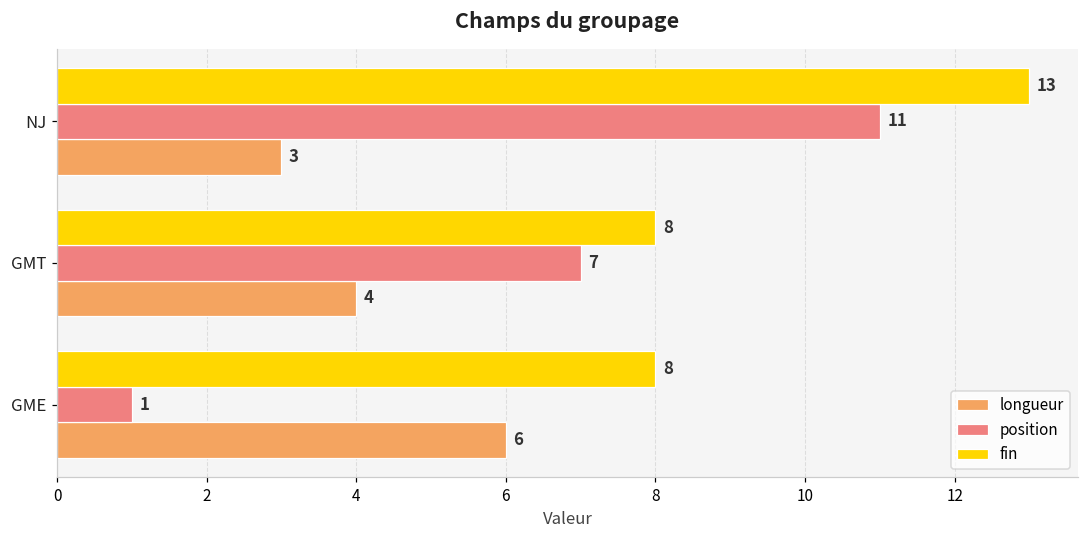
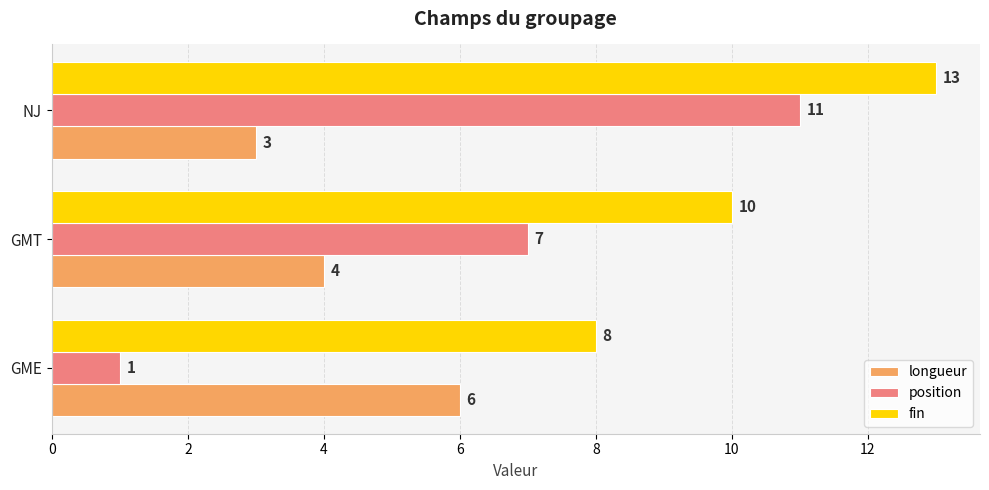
fin, GMT: 8 -> 10
